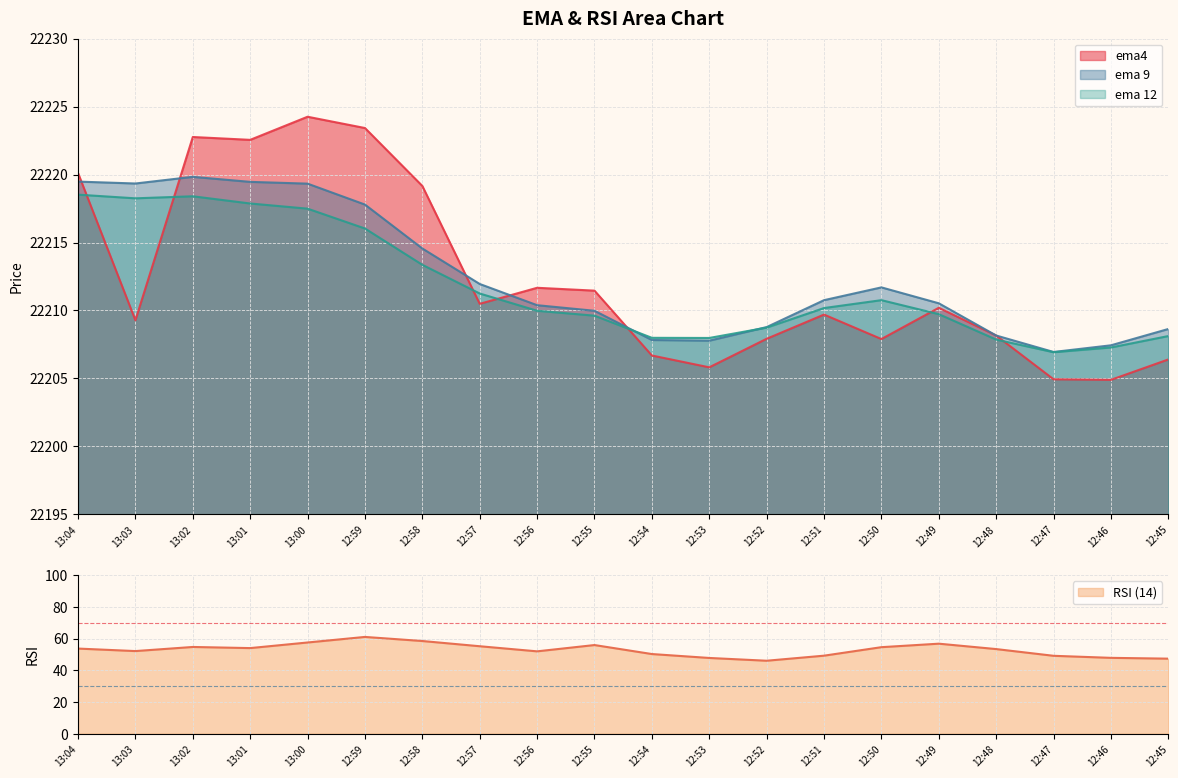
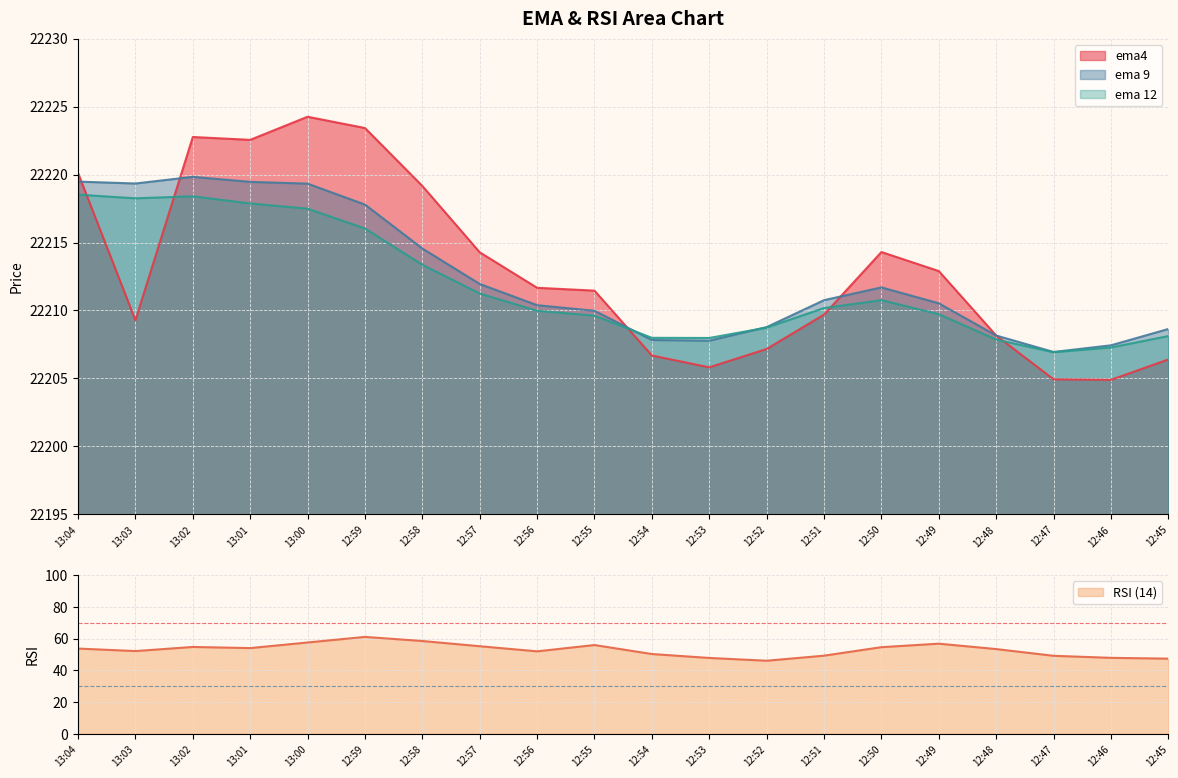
EMA & RSI Area Chart, ema4, 12:57: 22210.5 -> 22214.3
EMA & RSI Area Chart, ema4, 12:52: 22207.9 -> 22207.2
EMA & RSI Area Chart, ema4, 12:50: 22207.9 -> 22214.3
EMA & RSI Area Chart, ema4, 12:49: 22210.2 -> 22212.9
